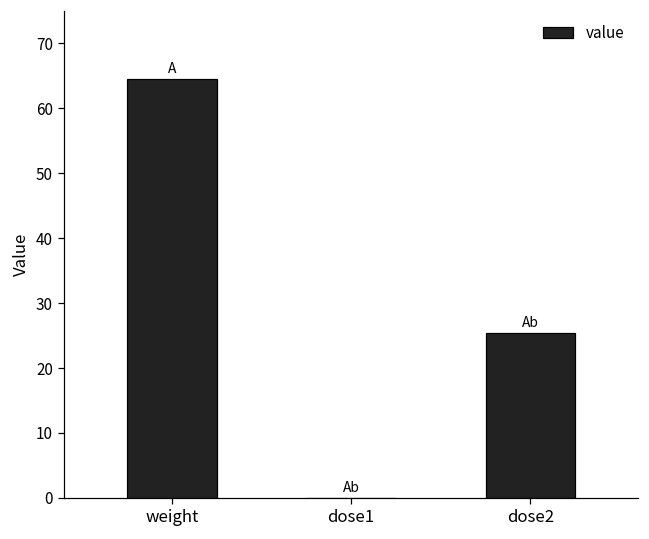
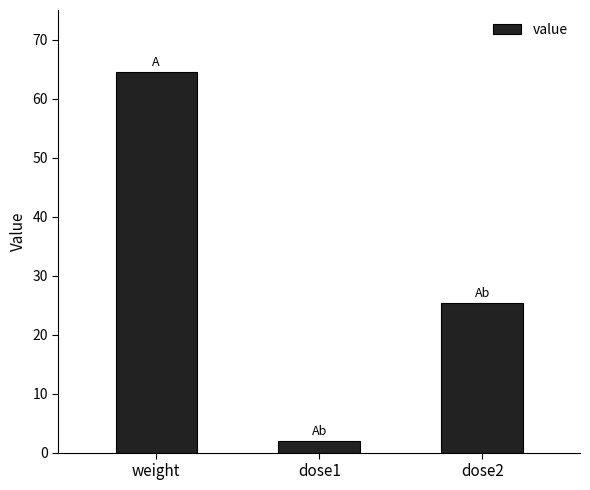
dose1: 0 -> 2
